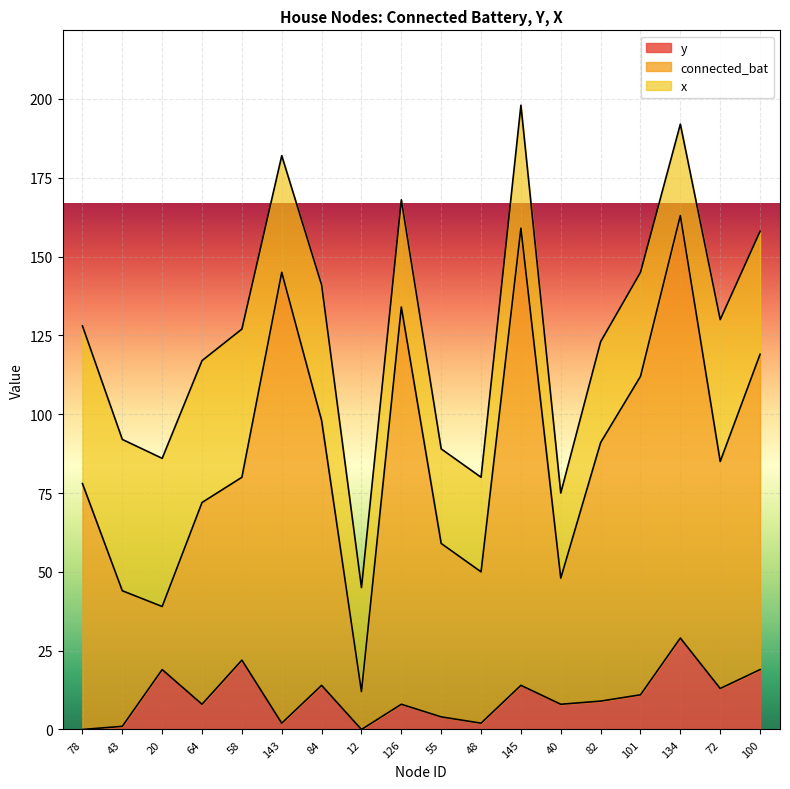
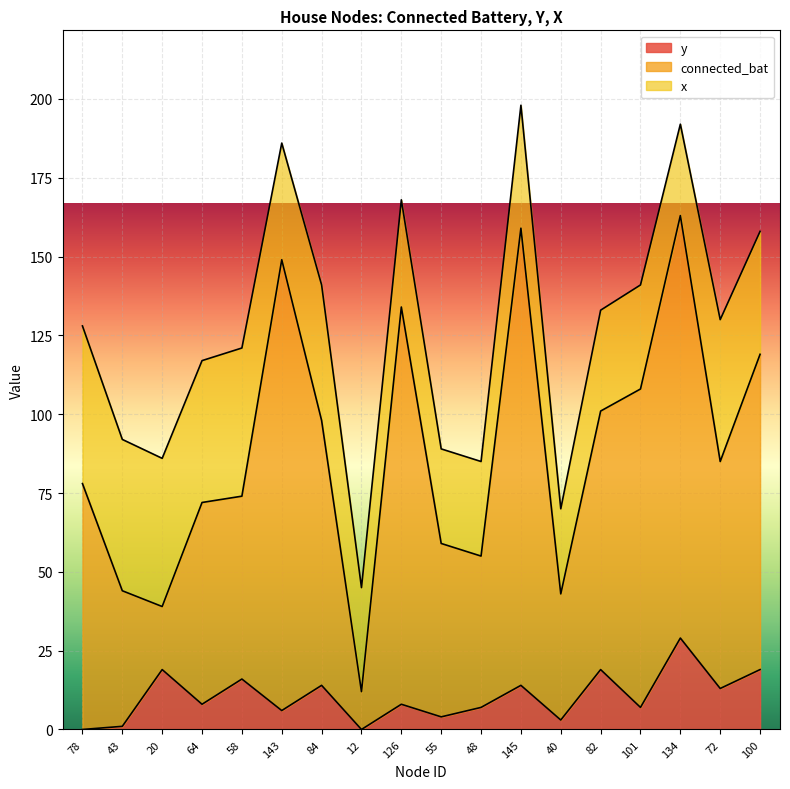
y, 58: 22 -> 16
y, 143: 2 -> 6
y, 48: 2 -> 7
y, 40: 8 -> 3
y, 82: 9 -> 19
y, 101: 11 -> 7
